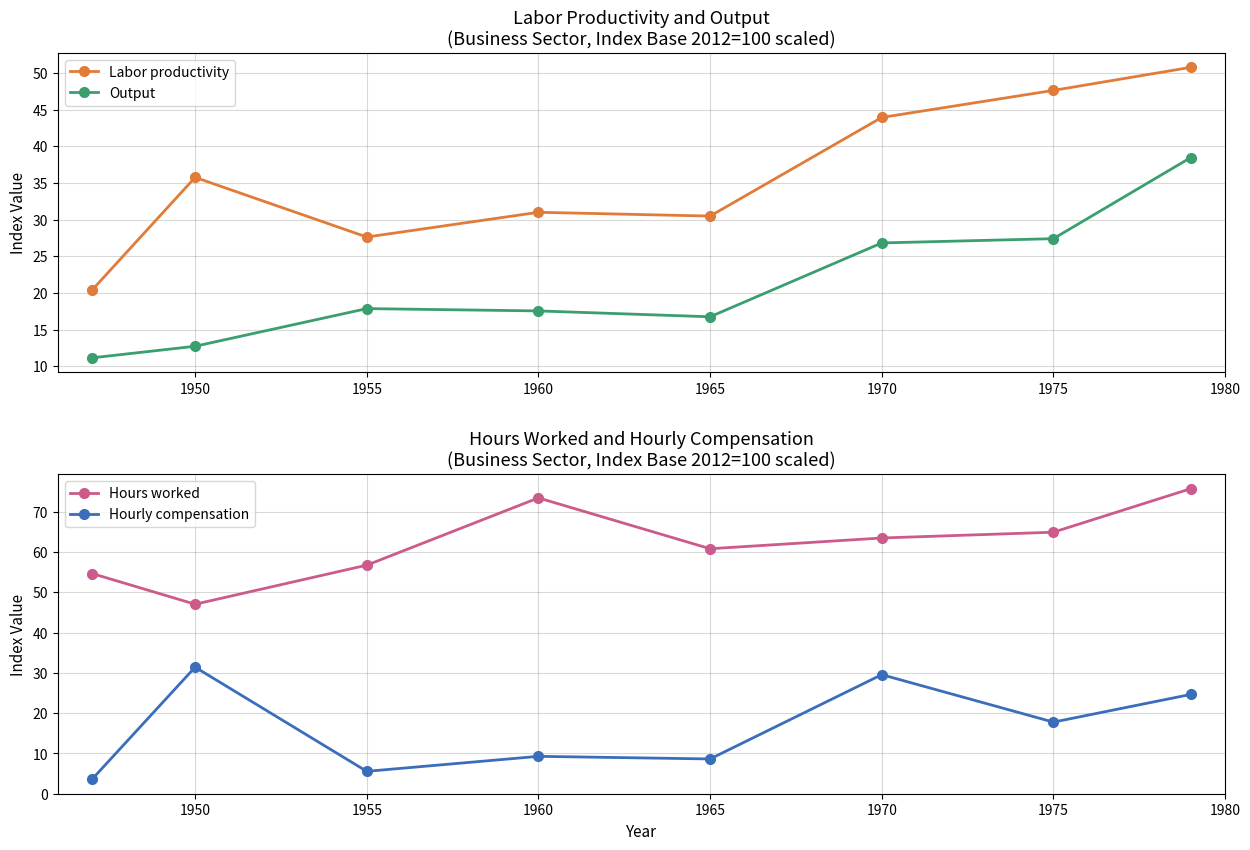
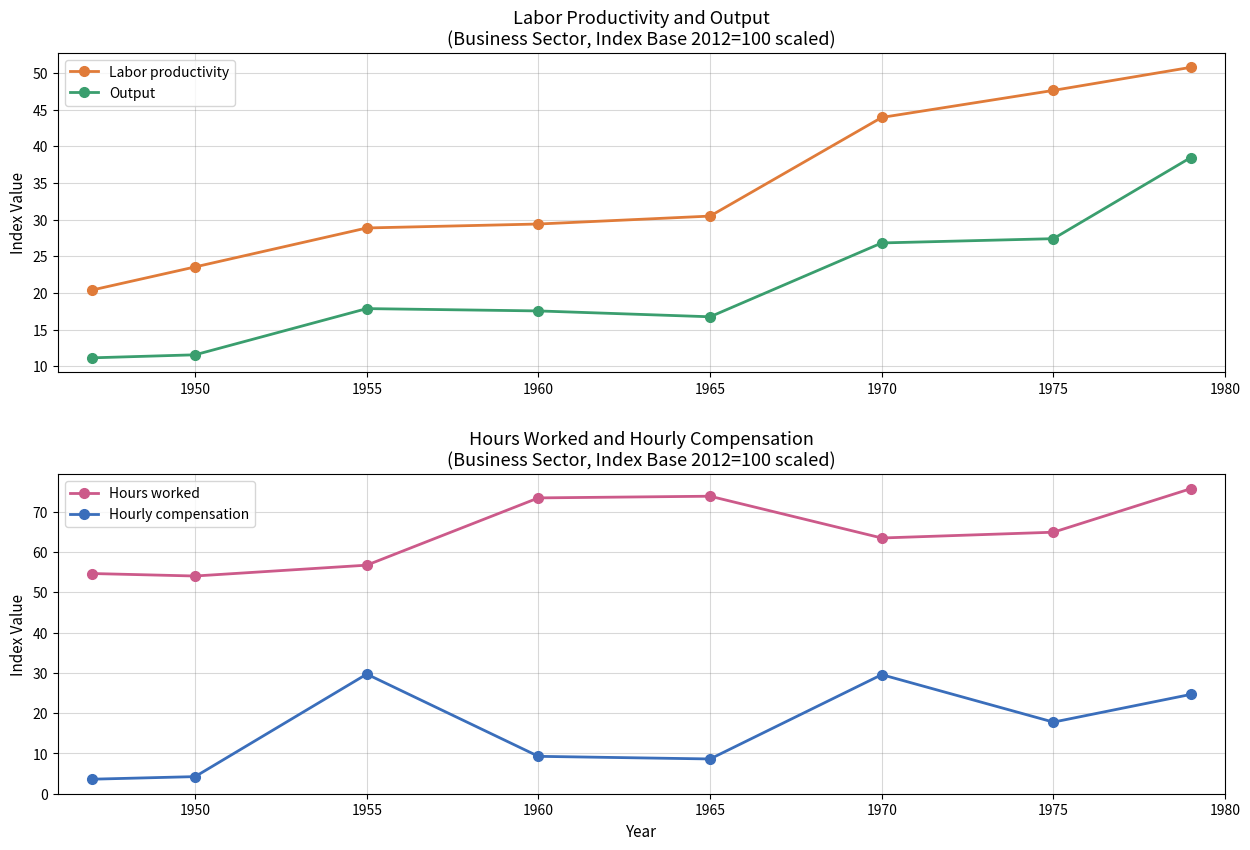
Labor Productivity and Output (Business Sector, Index Base 2012=100 scaled), Labor productivity, 1950: 36 -> 24
Labor Productivity and Output (Business Sector, Index Base 2012=100 scaled), Output, 1950: 13 -> 12
Labor Productivity and Output (Business Sector, Index Base 2012=100 scaled), Labor productivity, 1955: 28 -> 29
Labor Productivity and Output (Business Sector, Index Base 2012=100 scaled), Labor productivity, 1960: 31 -> 29
Hours Worked and Hourly Compensation (Business Sector, Index Base 2012=100 scaled), Hours worked, 1950: 47 -> 54
Hours Worked and Hourly Compensation (Business Sector, Index Base 2012=100 scaled), Hourly compensation, 1950: 31 -> 4
Hours Worked and Hourly Compensation (Business Sector, Index Base 2012=100 scaled), Hourly compensation, 1955: 6 -> 30
Hours Worked and Hourly Compensation (Business Sector, Index Base 2012=100 scaled), Hours worked, 1965: 61 -> 74
